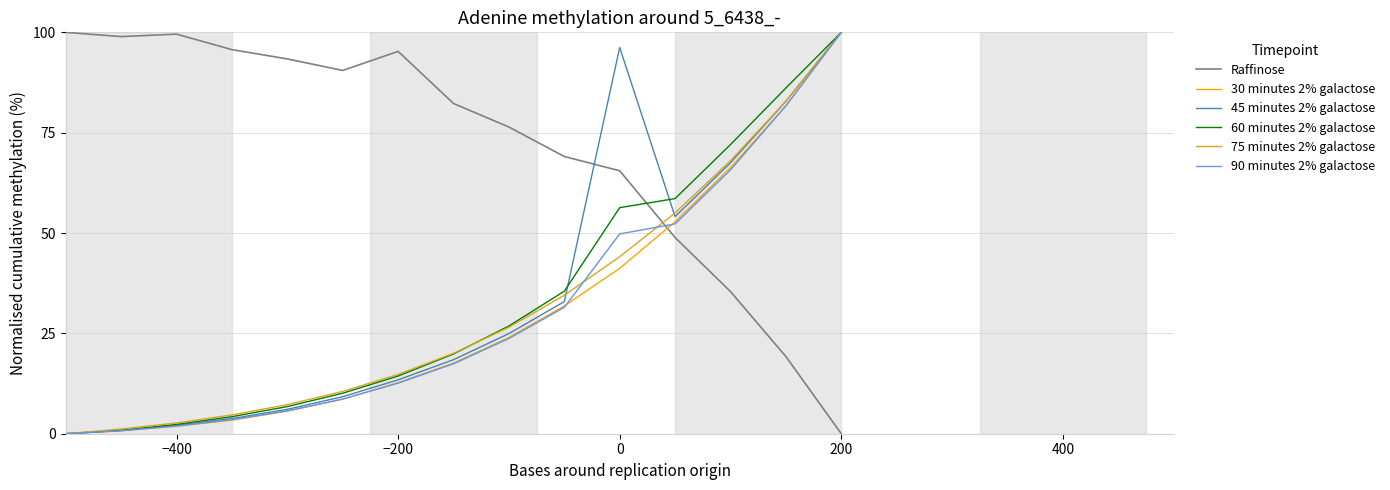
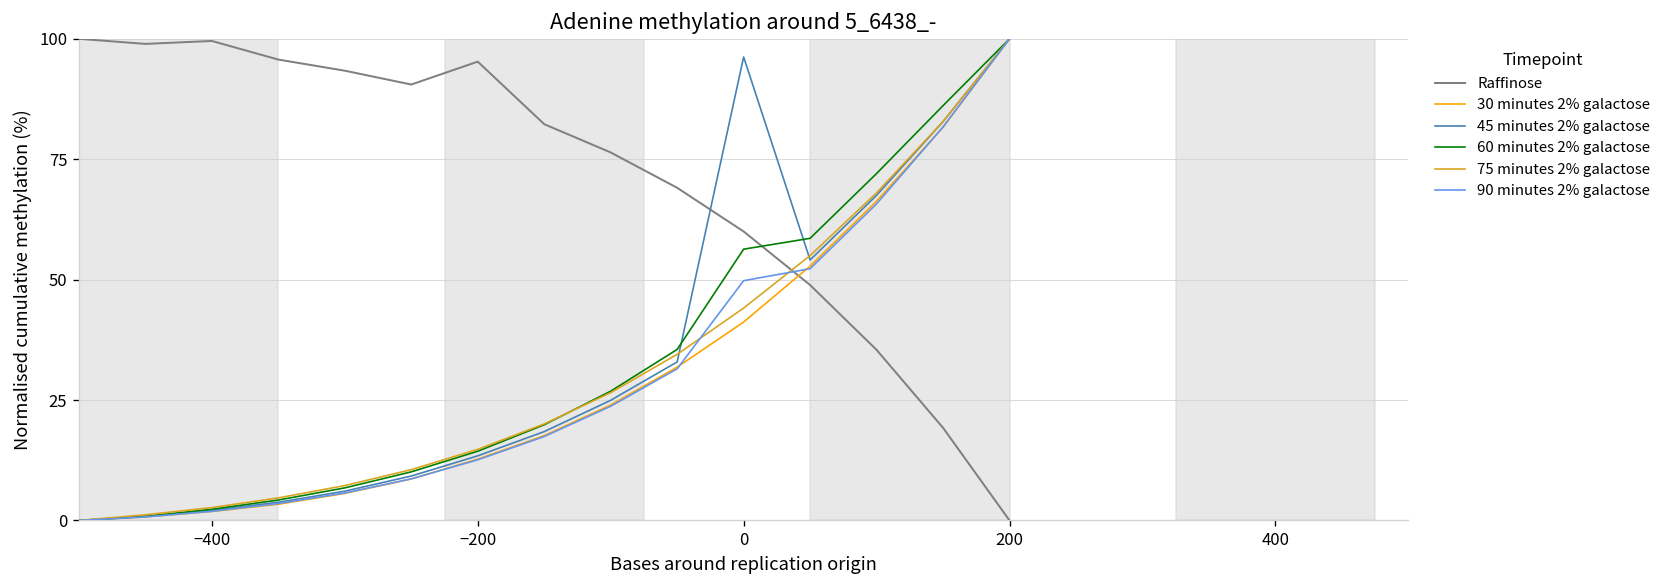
Raffinose, 0: 66 -> 60
